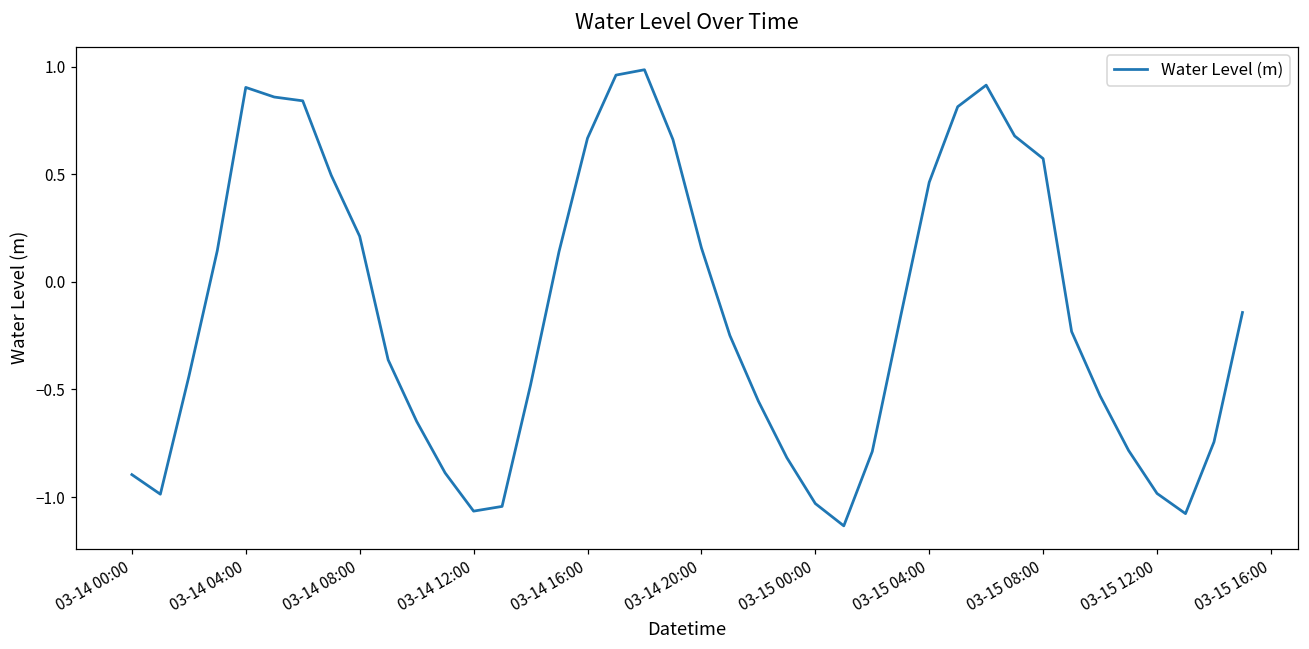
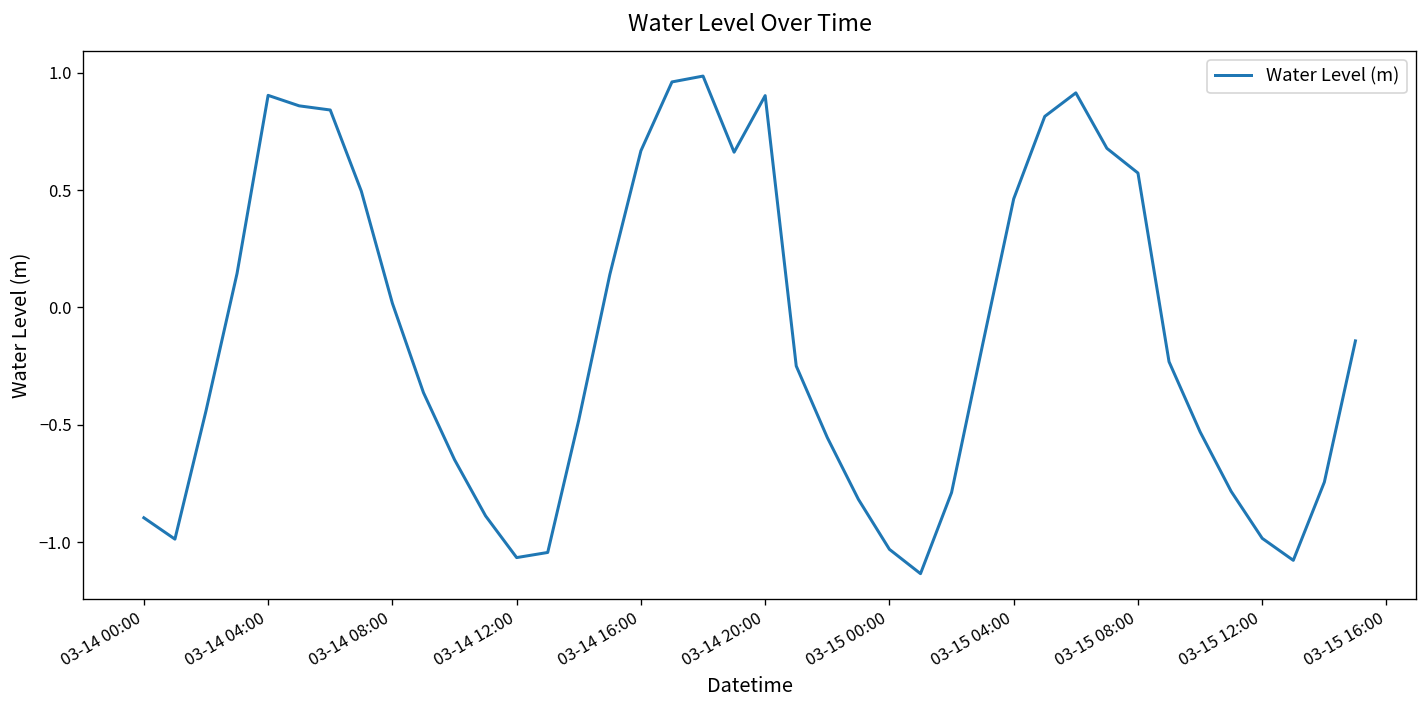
03-14 08:00: 0.21 -> 0.02
03-14 20:00: 0.16 -> 0.90
